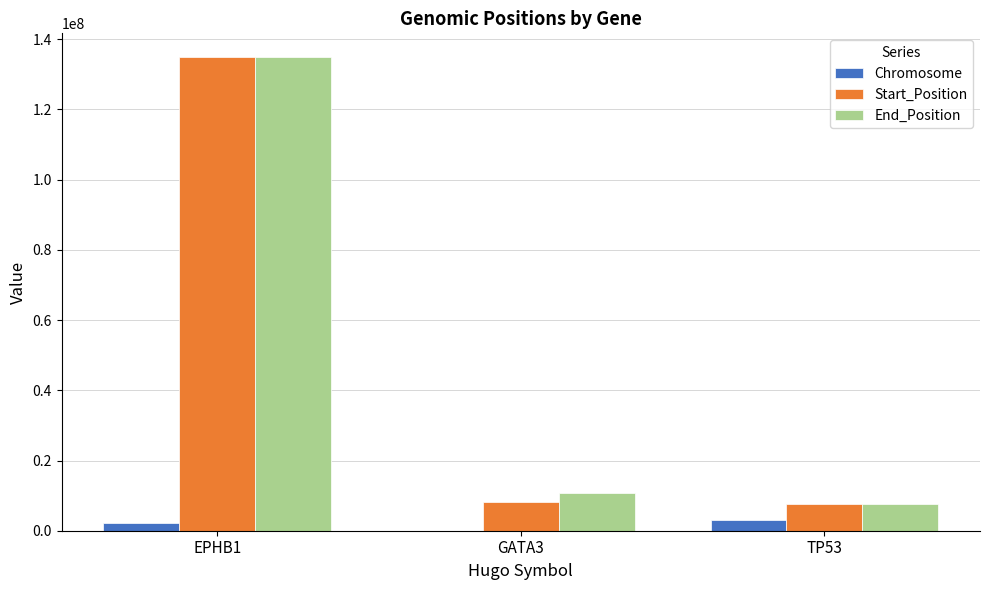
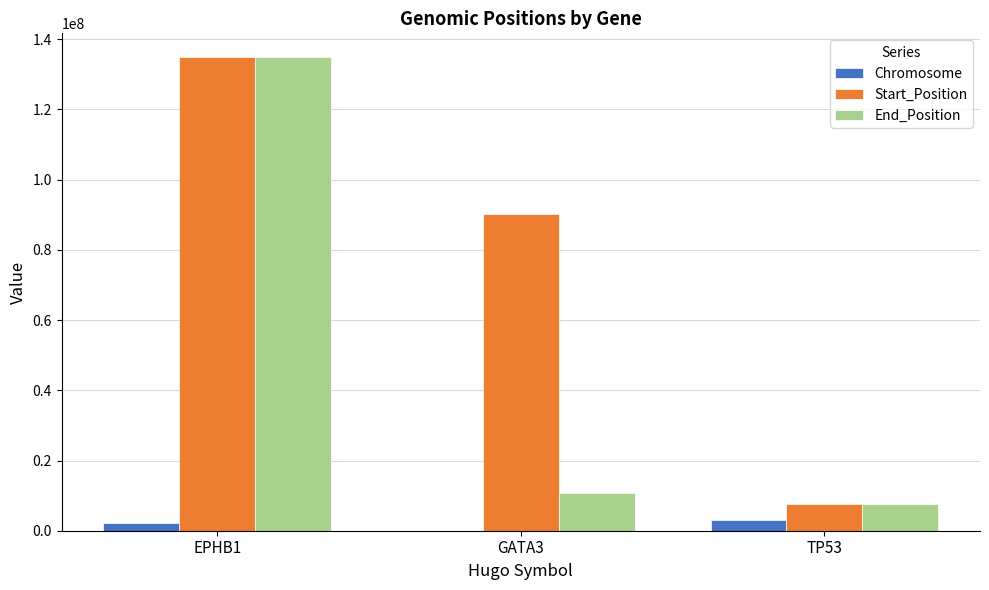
Start_Position, GATA3: 8000000 -> 90000000
